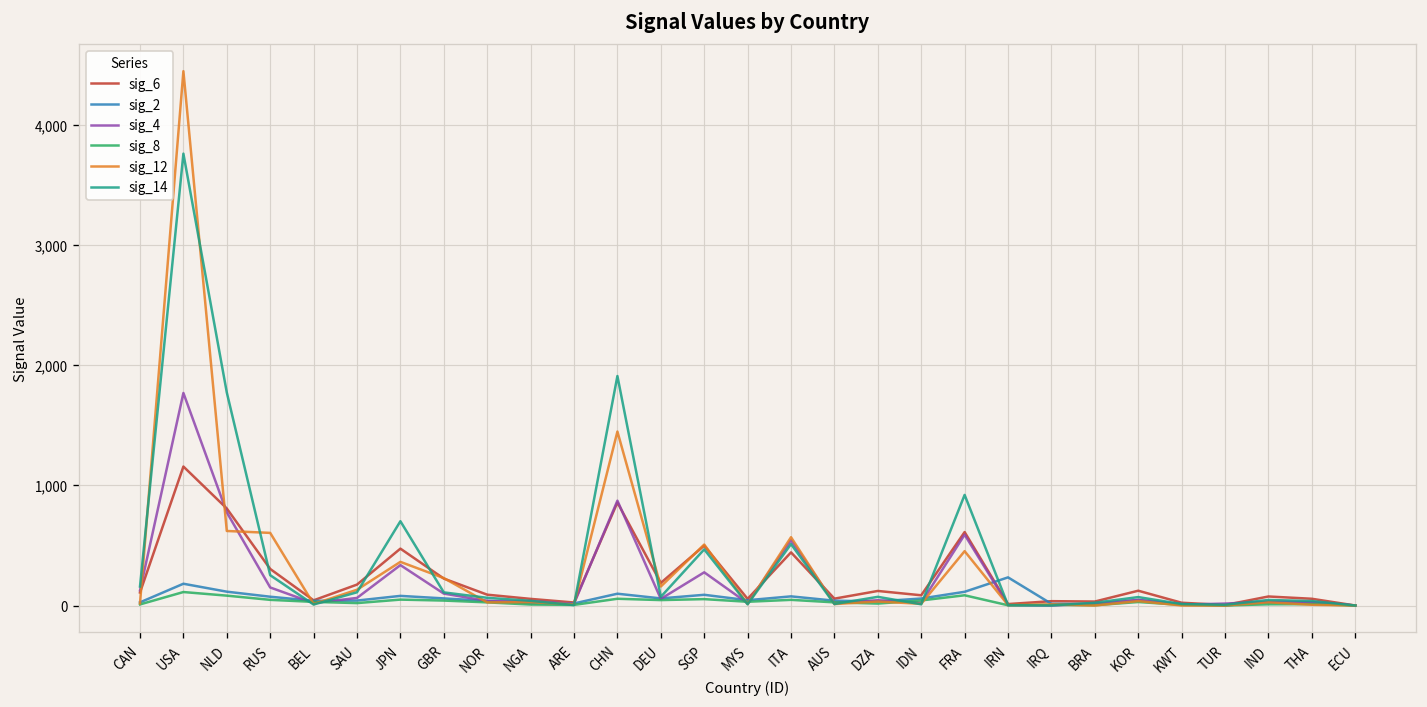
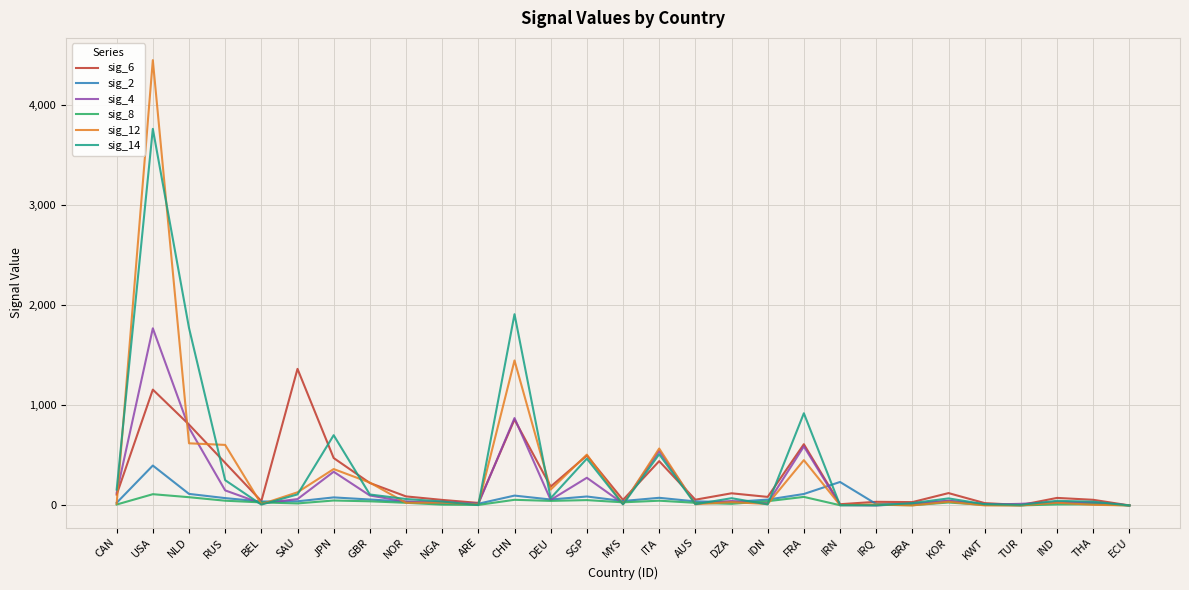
sig_2, USA: 180 -> 400
sig_6, RUS: 300 -> 430
sig_6, SAU: 170 -> 1,360
